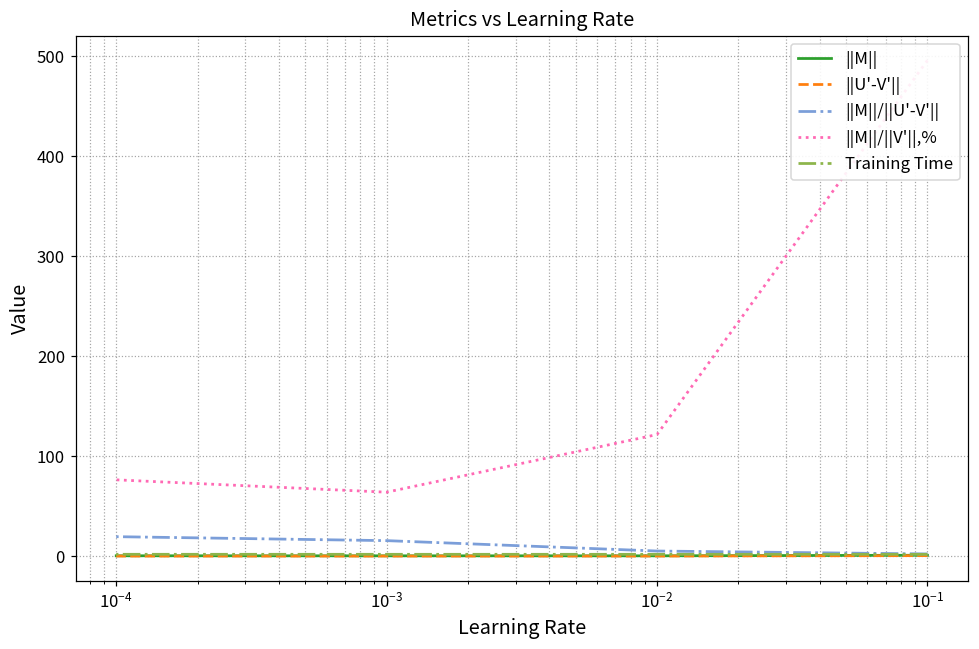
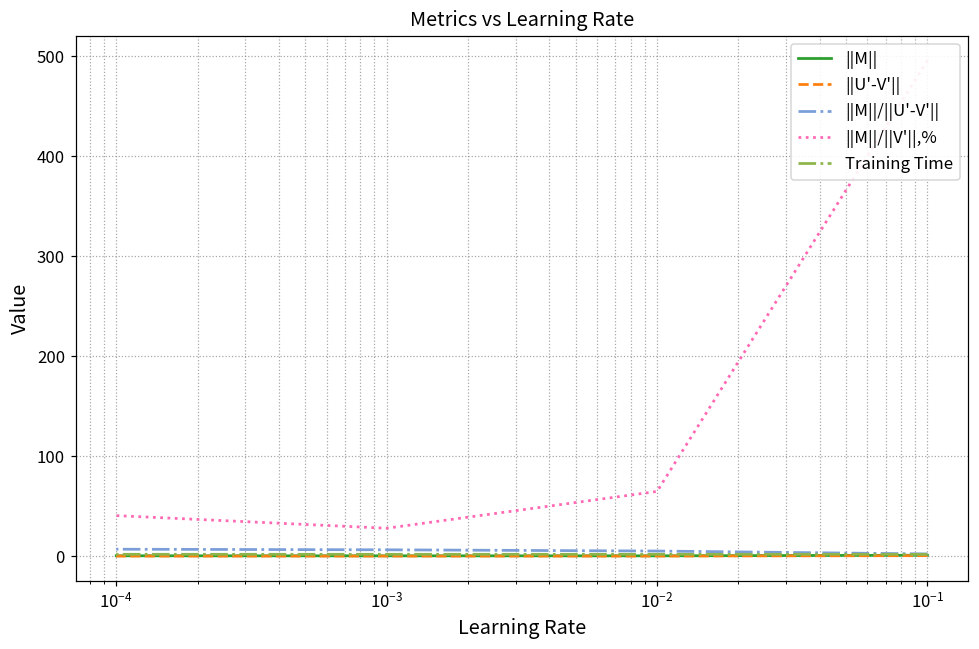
||M||/||U'-V'||, 10^-4: 20 -> 10
||M||/||V'||,%, 10^-4: 80 -> 40
||M||/||U'-V'||, 10^-3: 20 -> 10
||M||/||V'||,%, 10^-3: 60 -> 30
||M||/||V'||,%, 10^-2: 120 -> 60
